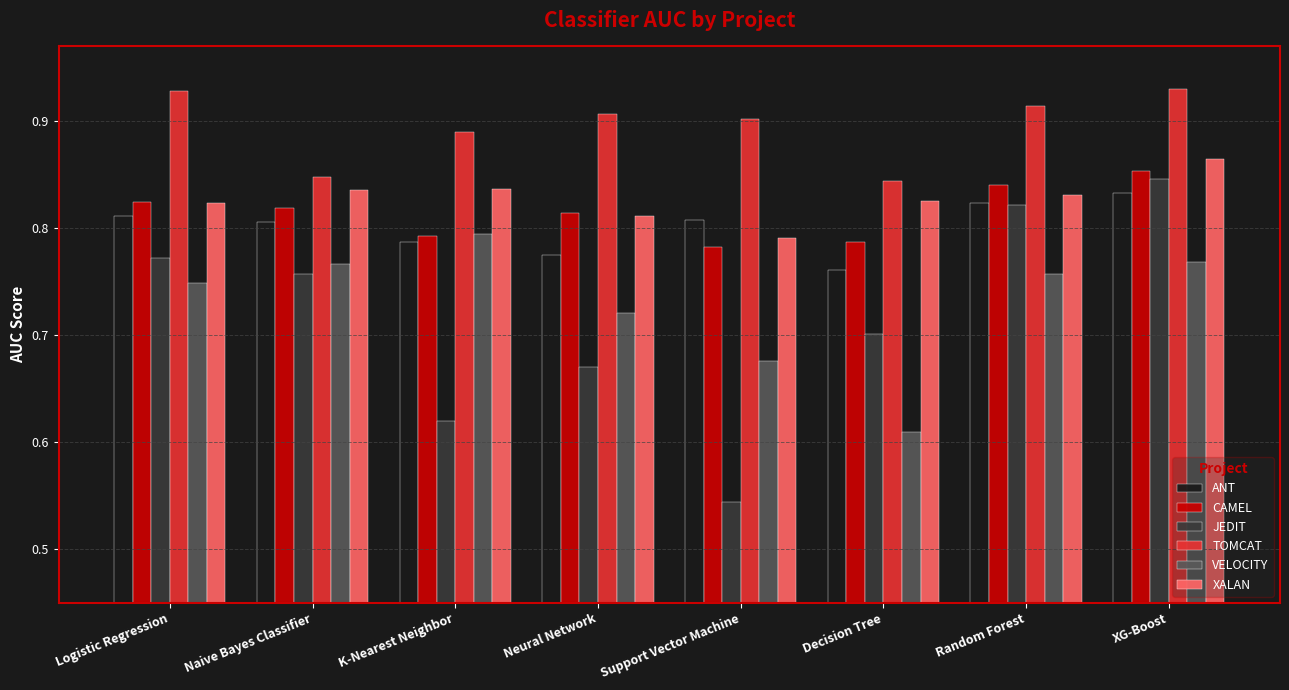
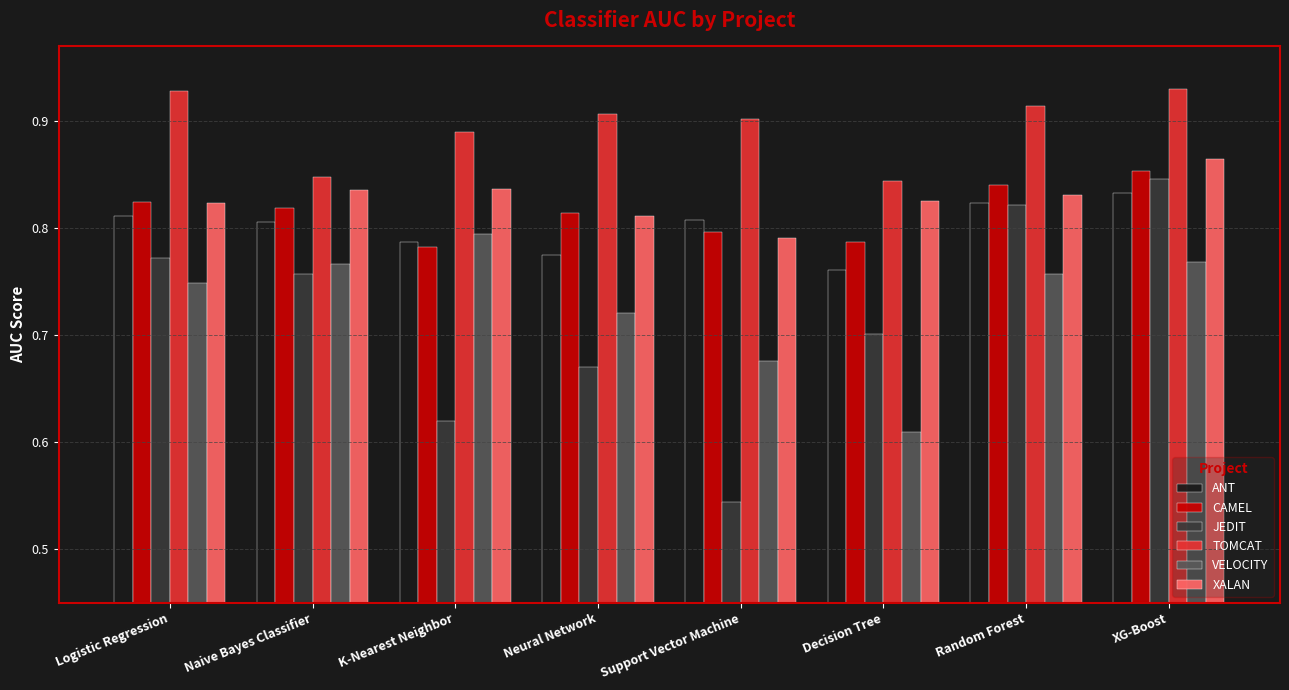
CAMEL, K-Nearest Neighbor: 0.793 -> 0.782
CAMEL, Support Vector Machine: 0.783 -> 0.797
